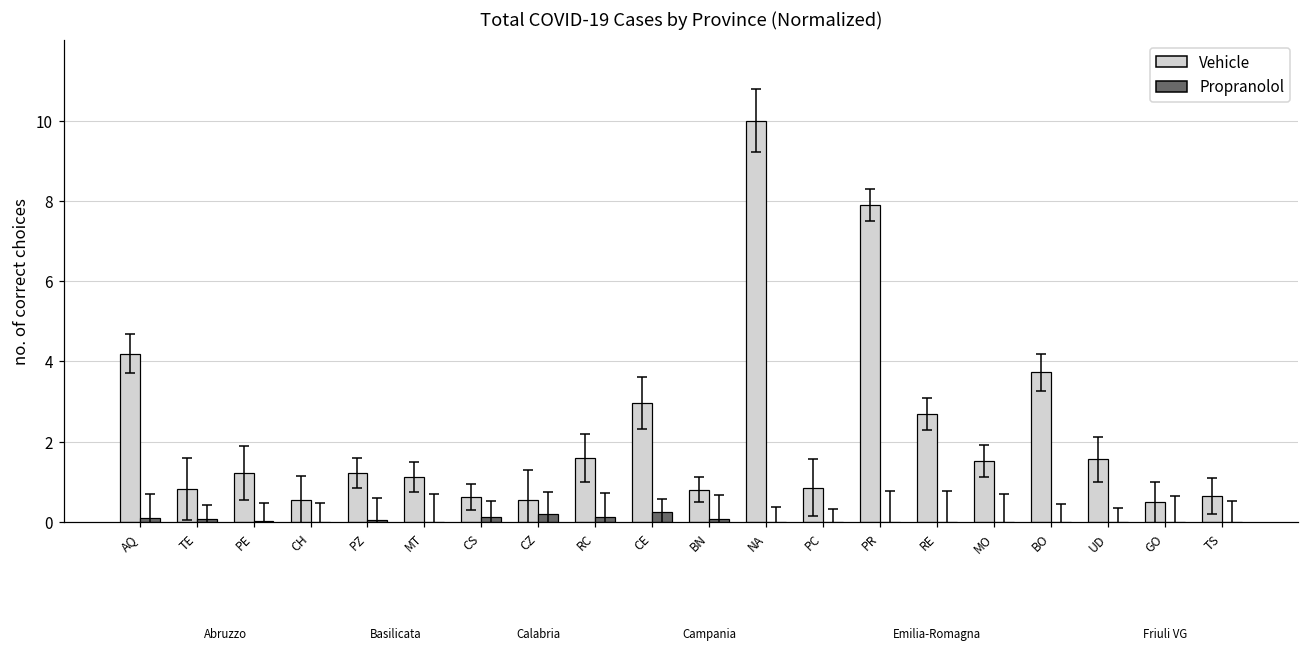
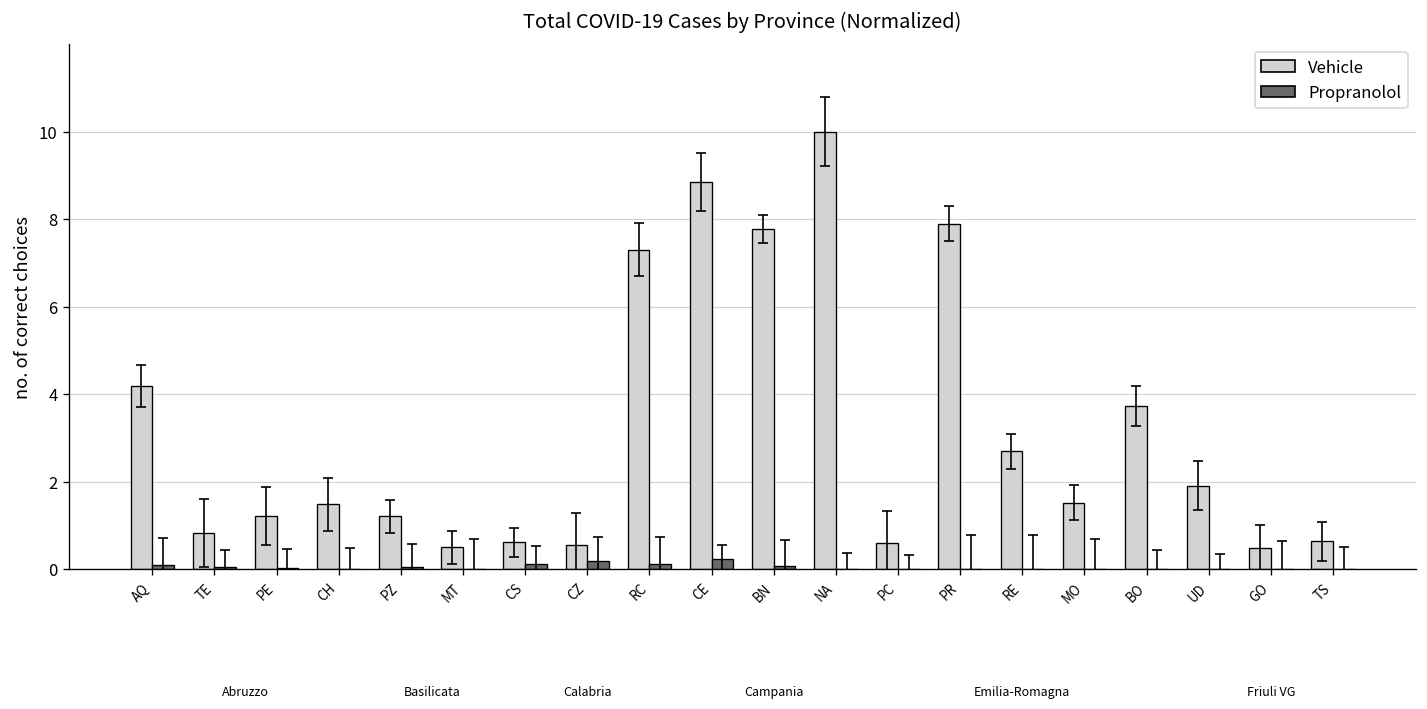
Vehicle, CH: 0.6 -> 1.5
Vehicle, MT: 1.1 -> 0.5
Vehicle, RC: 1.6 -> 7.3
Vehicle, CE: 3.0 -> 8.8
Vehicle, BN: 0.8 -> 7.8
Vehicle, PC: 0.9 -> 0.6
Vehicle, UD: 1.6 -> 1.9
